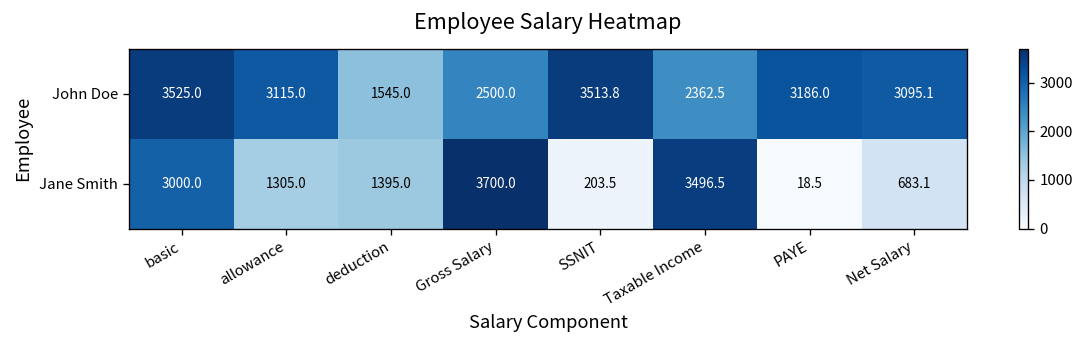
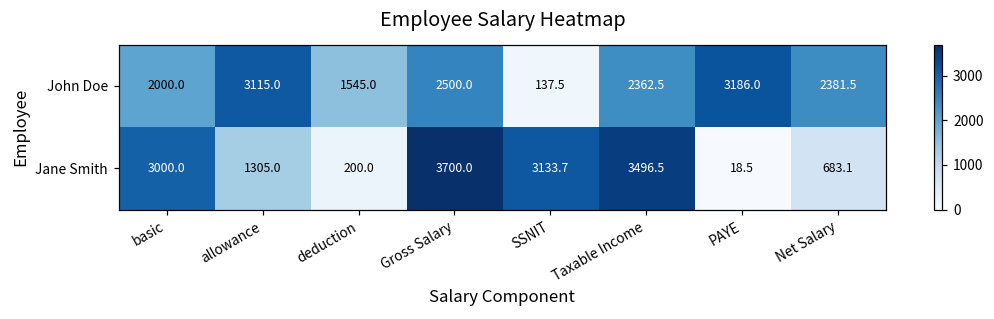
John Doe, basic: 3525.0 -> 2000.0
John Doe, SSNIT: 3513.8 -> 137.5
John Doe, Net Salary: 3095.1 -> 2381.5
Jane Smith, deduction: 1395.0 -> 200.0
Jane Smith, SSNIT: 203.5 -> 3133.7
